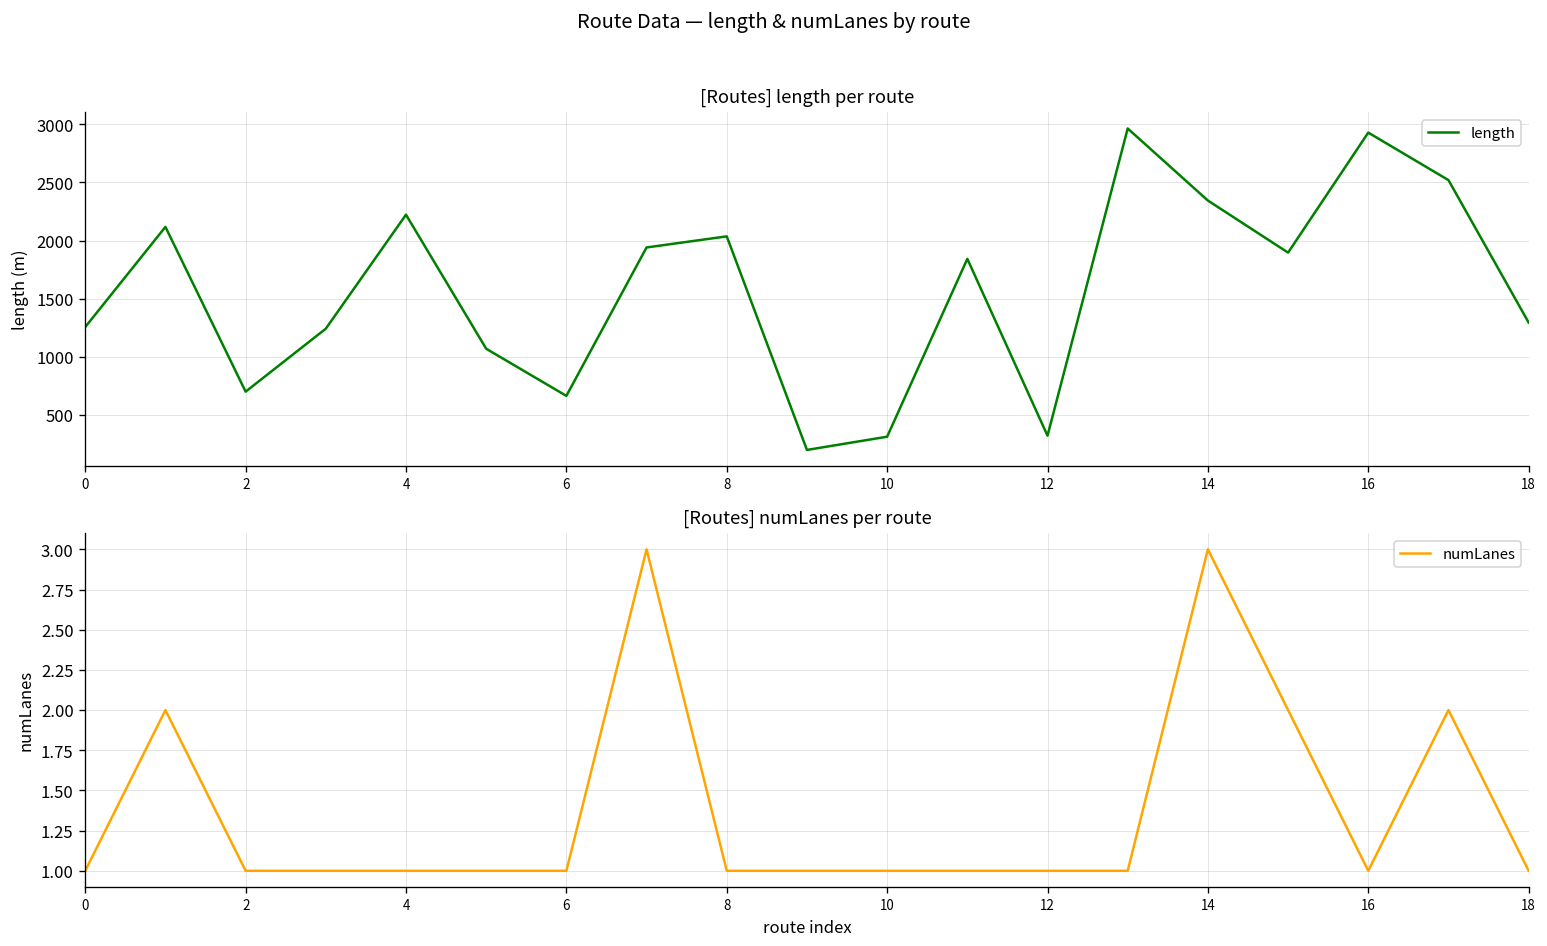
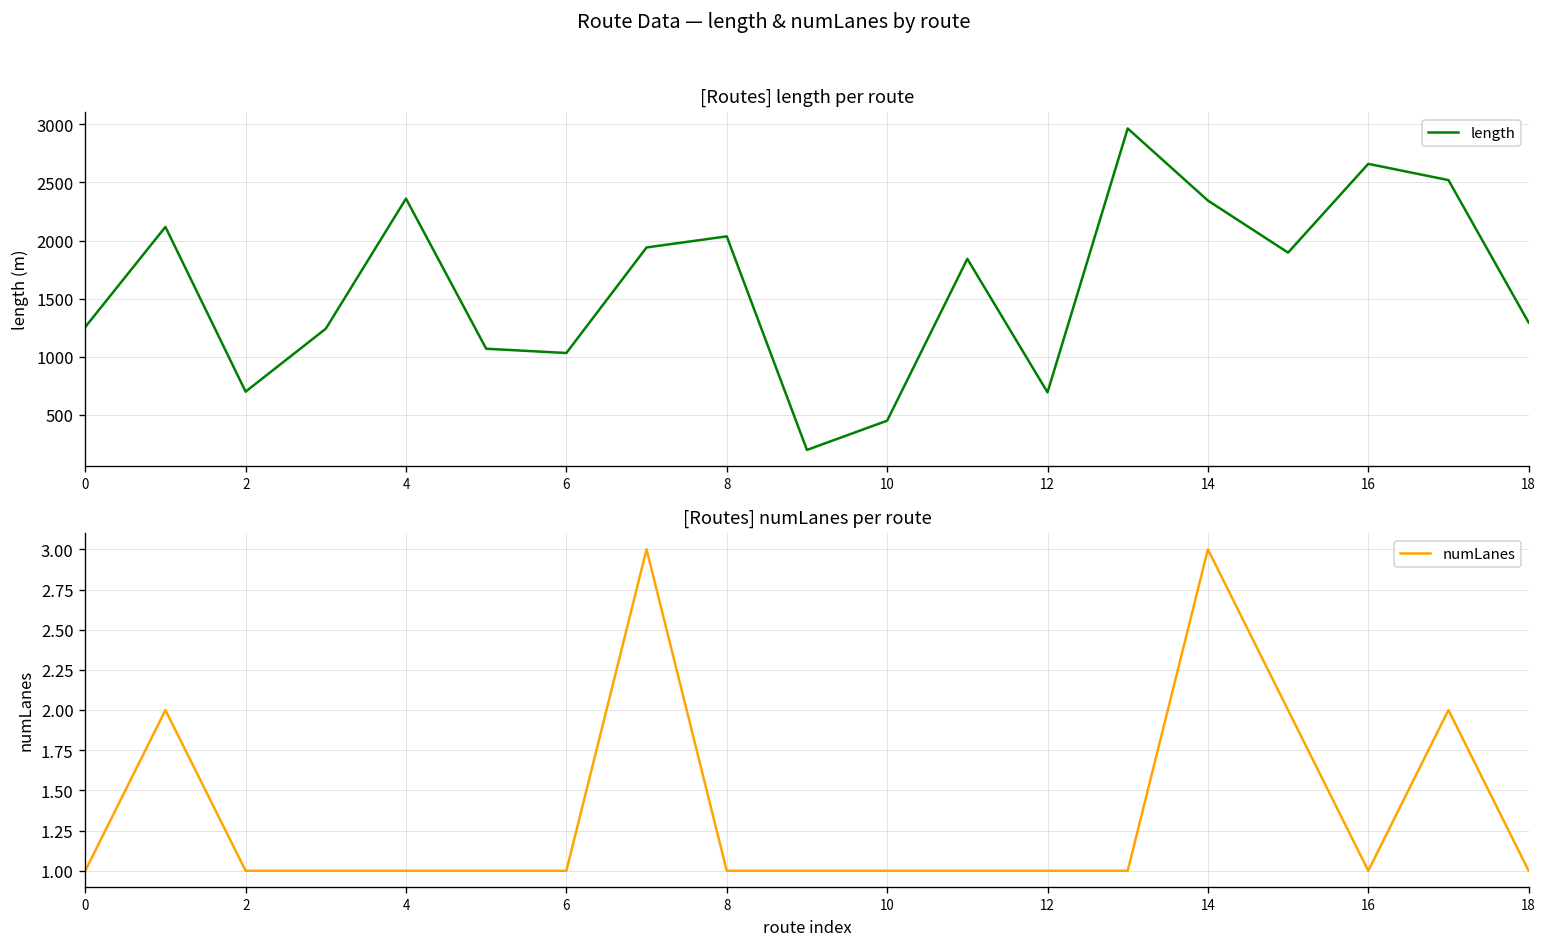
[Routes] length per route, 4: 2200 -> 2400
[Routes] length per route, 6: 700 -> 1000
[Routes] length per route, 10: 300 -> 500
[Routes] length per route, 12: 300 -> 700
[Routes] length per route, 16: 2900 -> 2700
